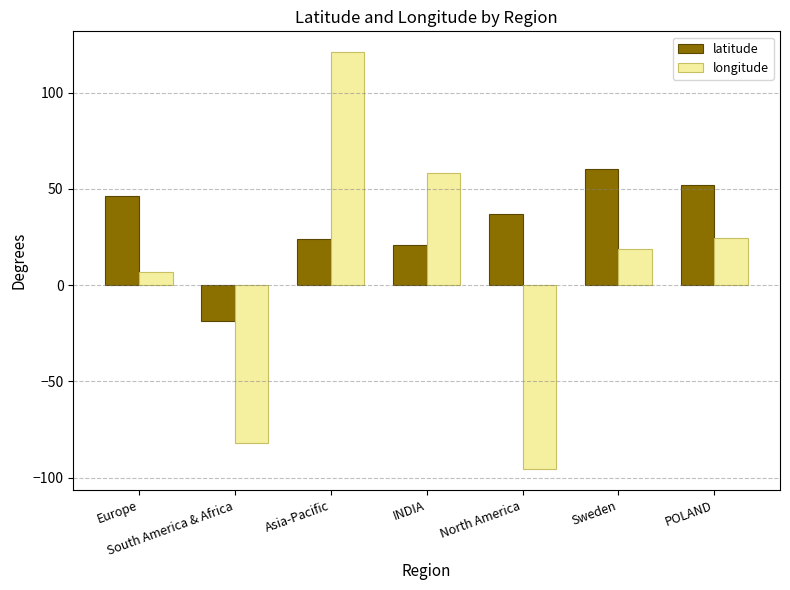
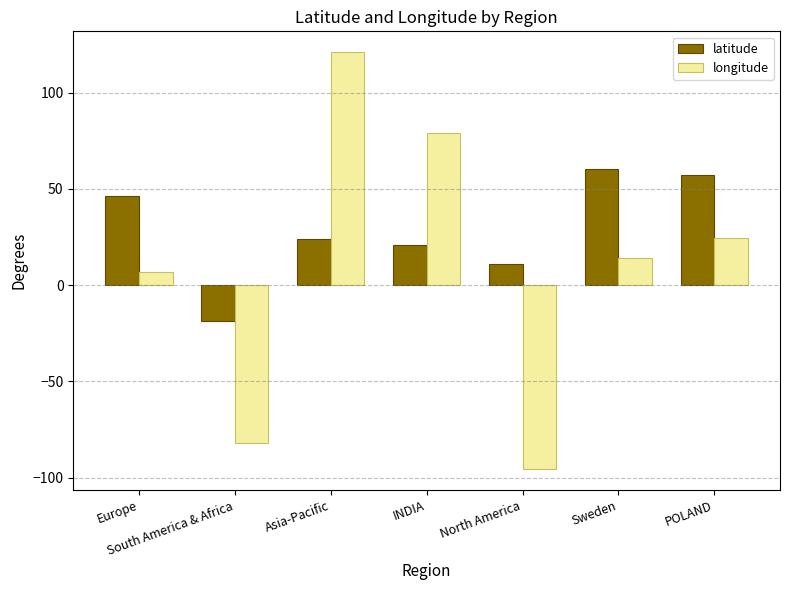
longitude, INDIA: 58 -> 79
latitude, North America: 37 -> 11
longitude, Sweden: 19 -> 14
latitude, POLAND: 52 -> 57
